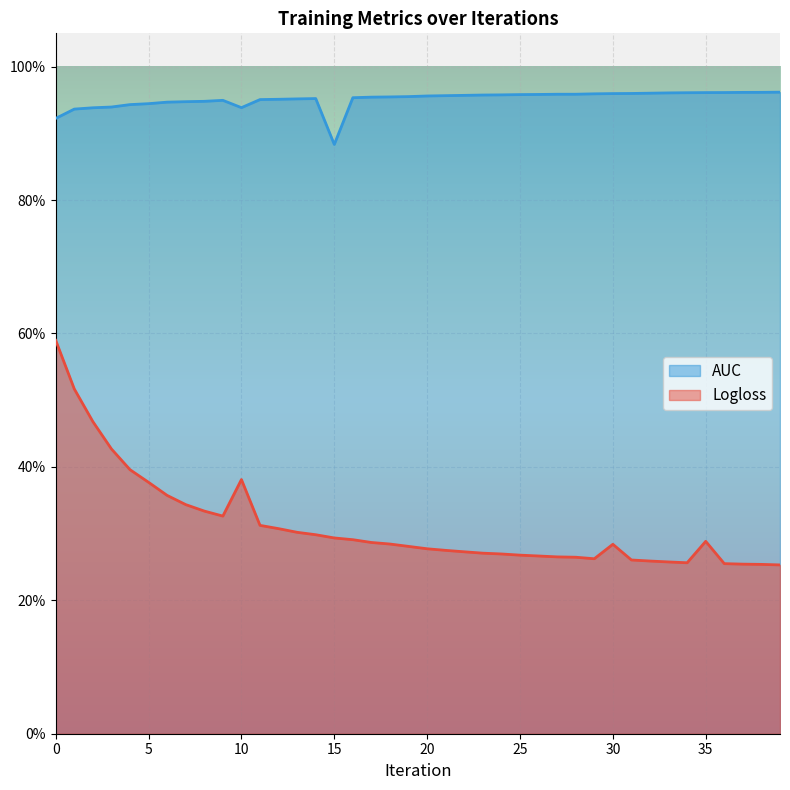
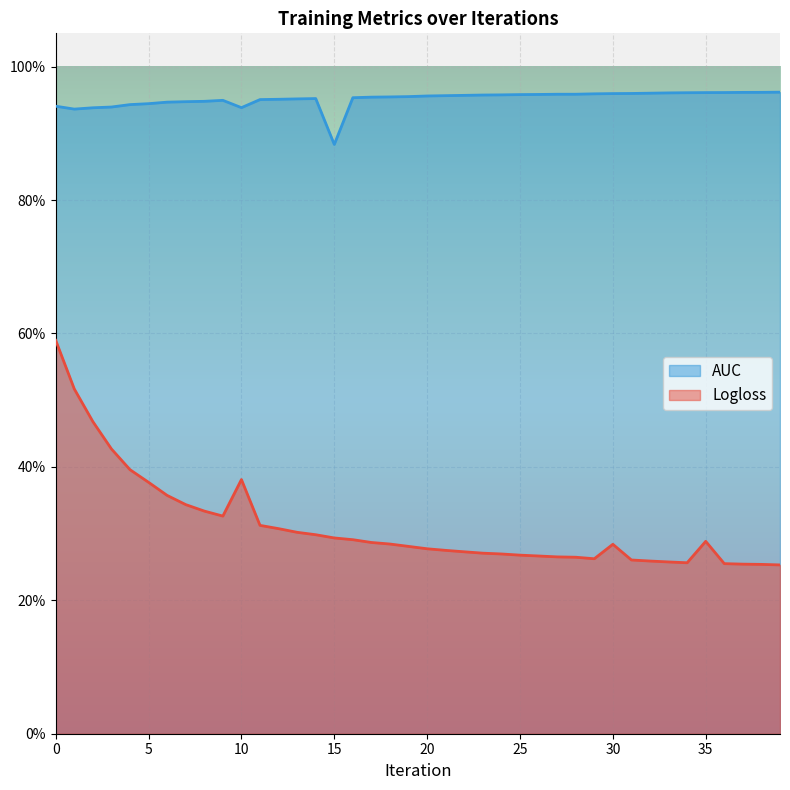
AUC, 0: 92% -> 94%
